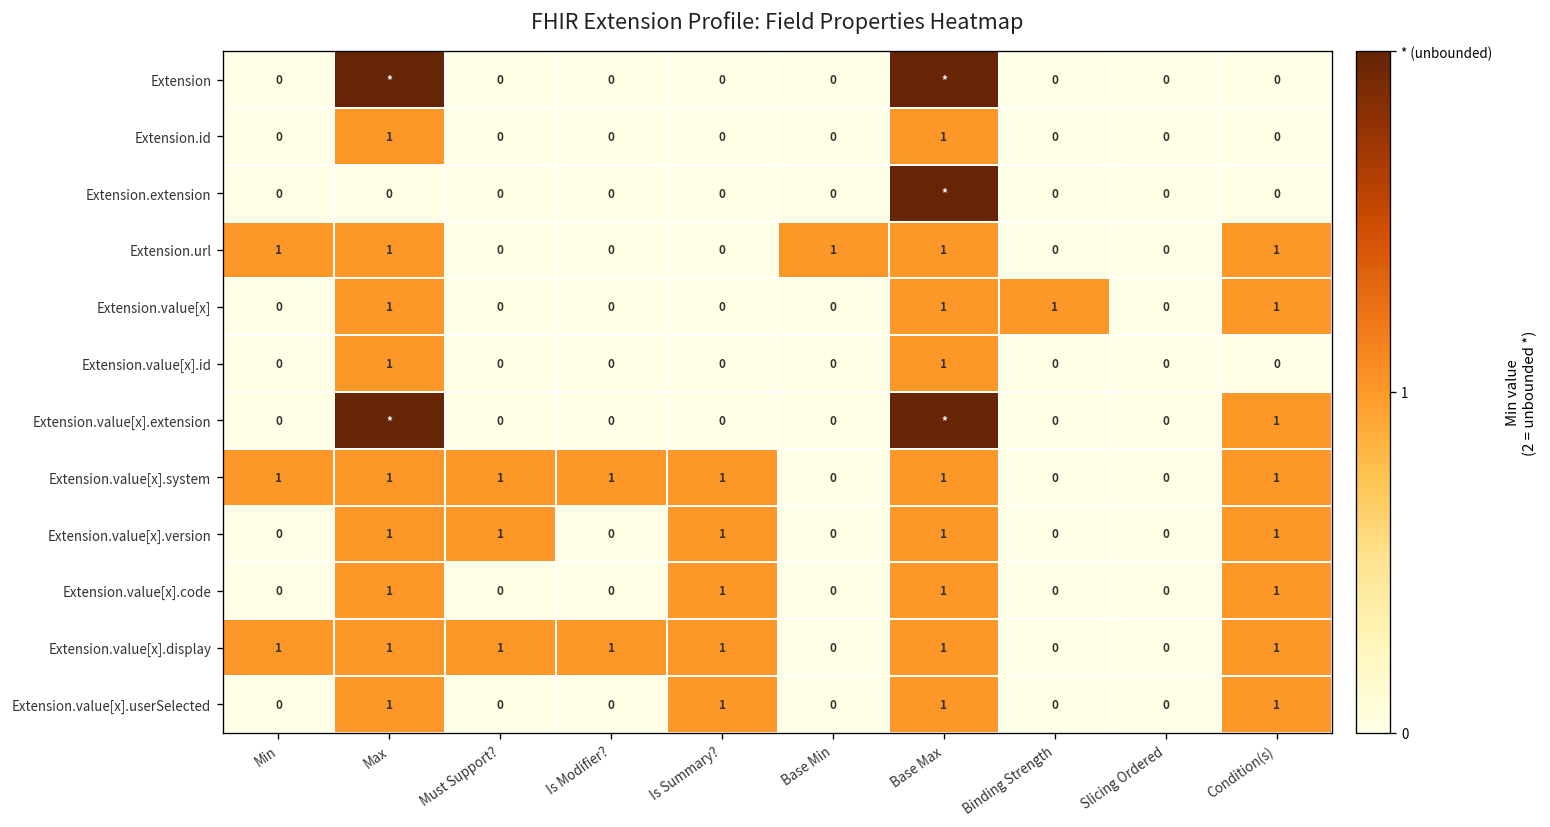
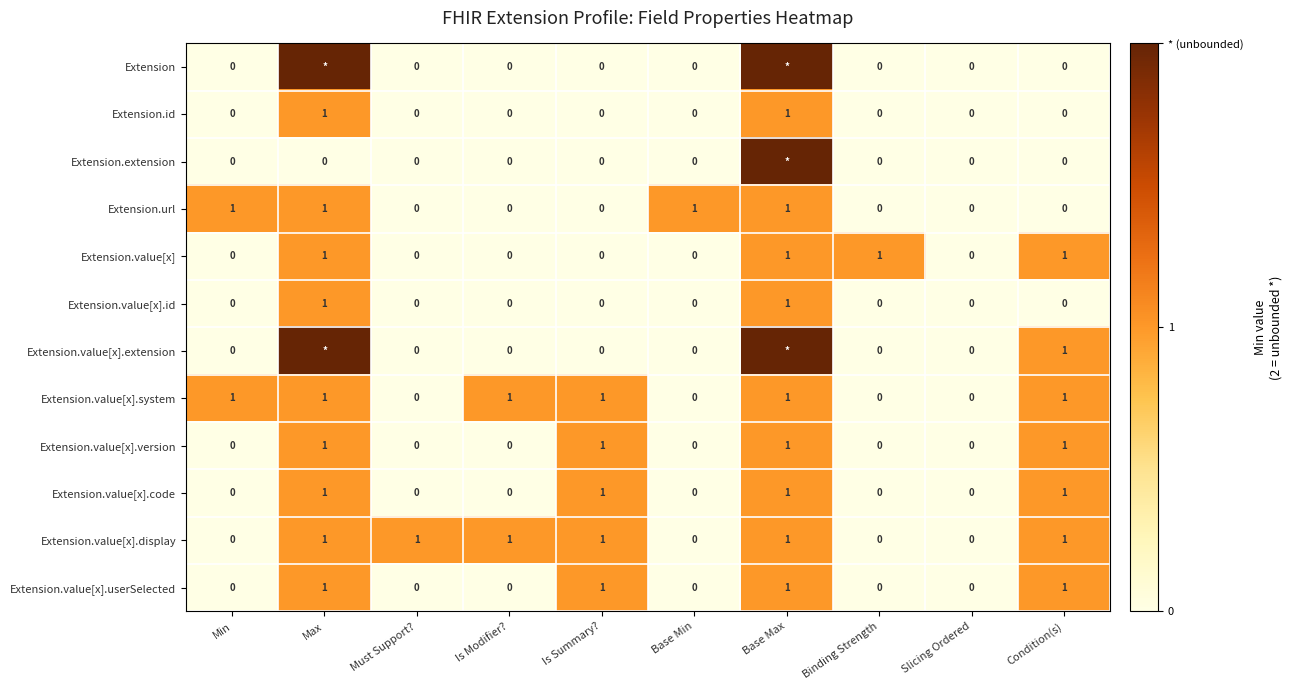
Extension.url, Condition(s): 1 -> 0
Extension.value[x].system, Must Support?: 1 -> 0
Extension.value[x].version, Must Support?: 1 -> 0
Extension.value[x].display, Min: 1 -> 0
